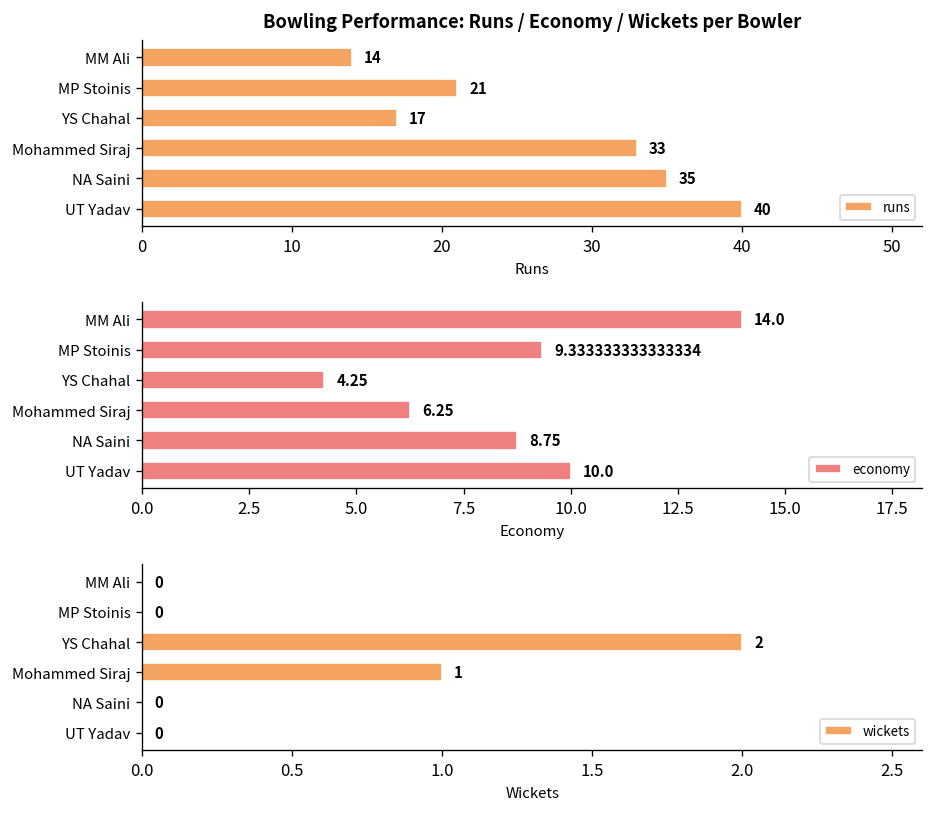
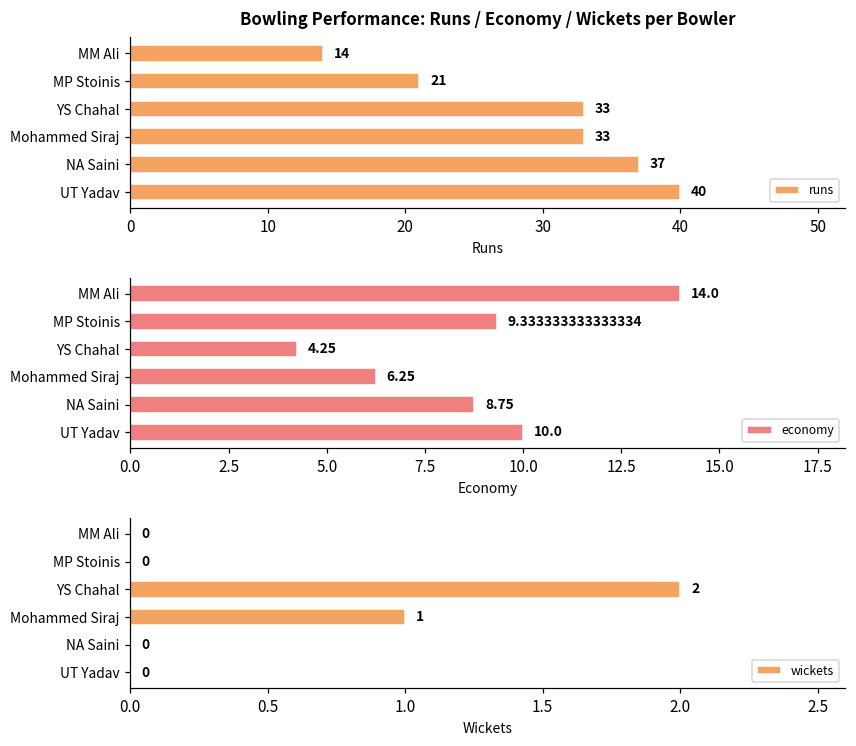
Bowling Performance: Runs / Economy / Wickets per Bowler, YS Chahal: 17 -> 33
Bowling Performance: Runs / Economy / Wickets per Bowler, NA Saini: 35 -> 37
